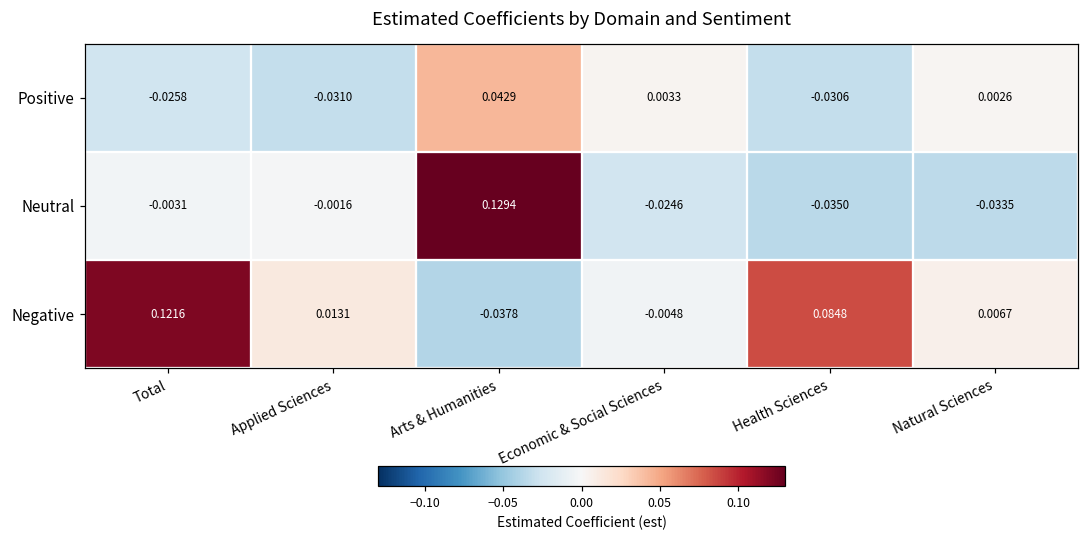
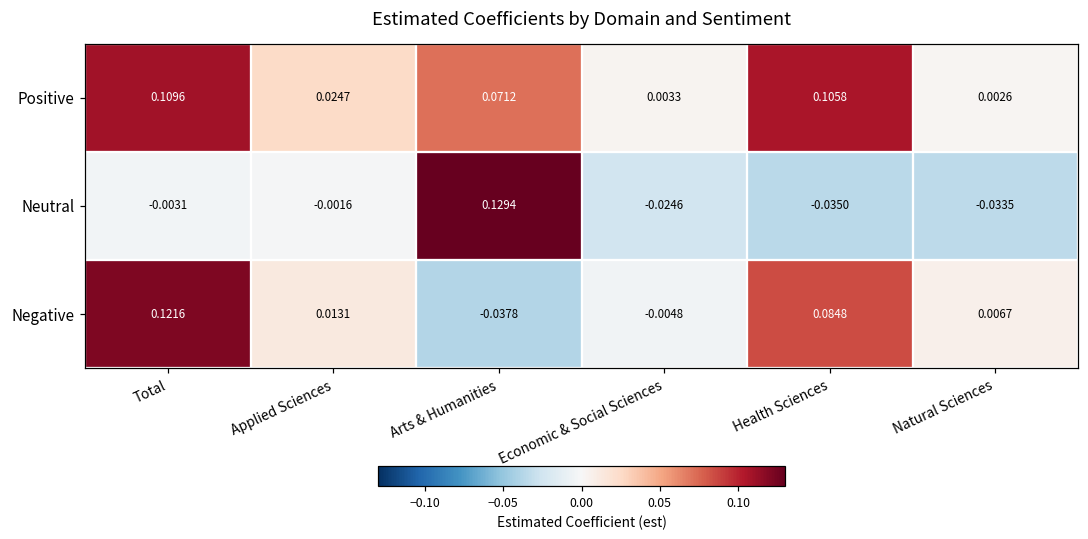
Positive, Total: -0.0258 -> 0.1096
Positive, Applied Sciences: -0.0310 -> 0.0247
Positive, Arts & Humanities: 0.0429 -> 0.0712
Positive, Health Sciences: -0.0306 -> 0.1058
